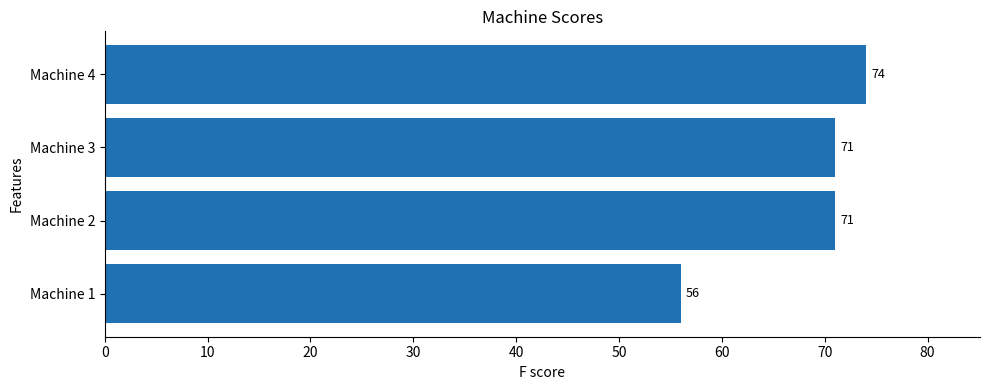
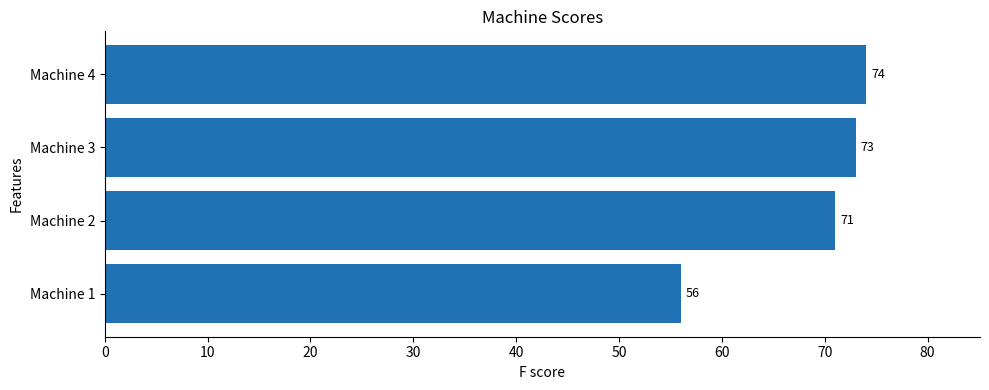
Machine 3: 71 -> 73
